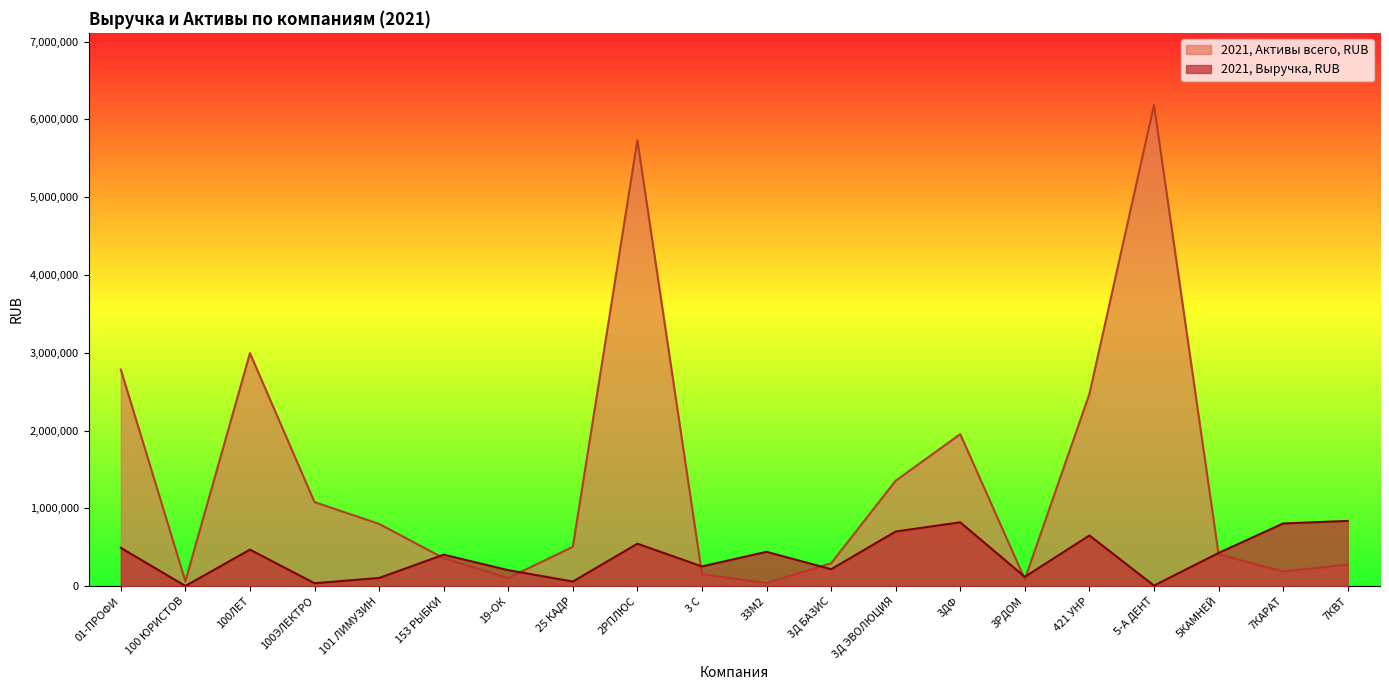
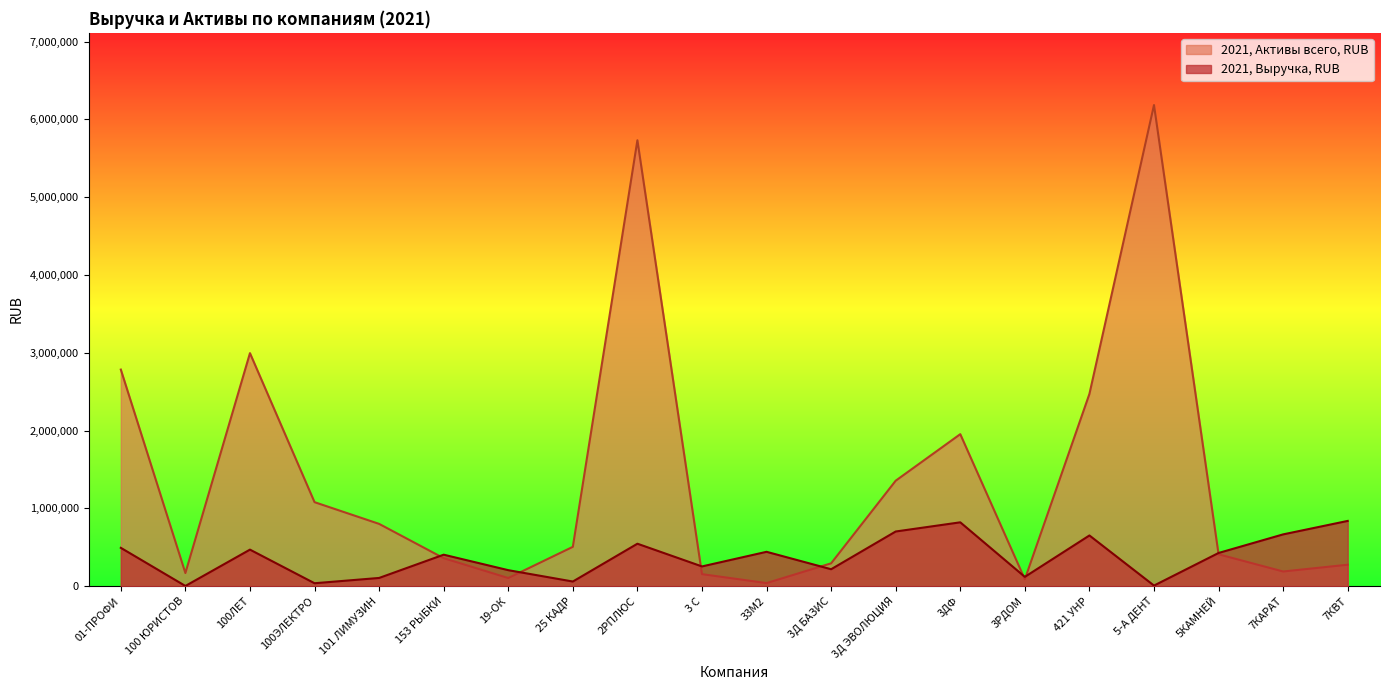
2021, Активы всего, RUB, 100 ЮРИСТОВ: 100,000 -> 200,000
2021, Выручка, RUB, 7КАРАТ: 800,000 -> 700,000
